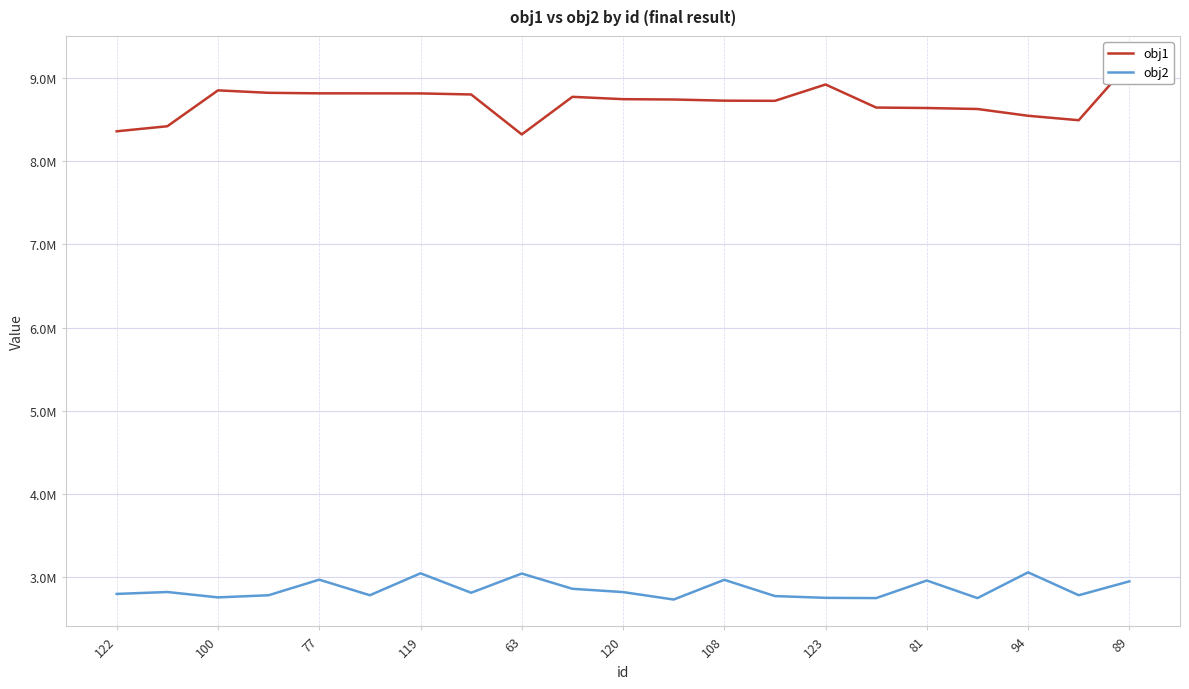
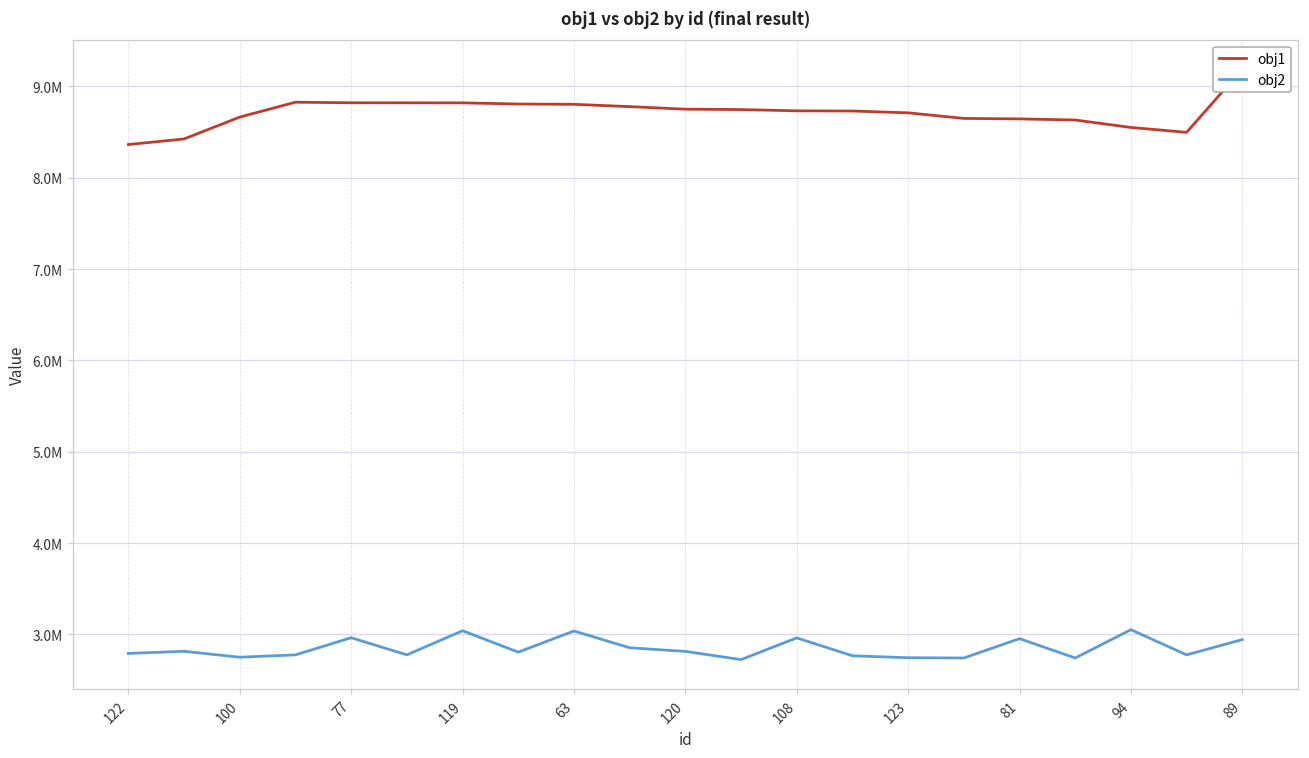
obj1, 100: 8900000 -> 8700000
obj1, 63: 8300000 -> 8800000
obj1, 123: 8900000 -> 8700000
